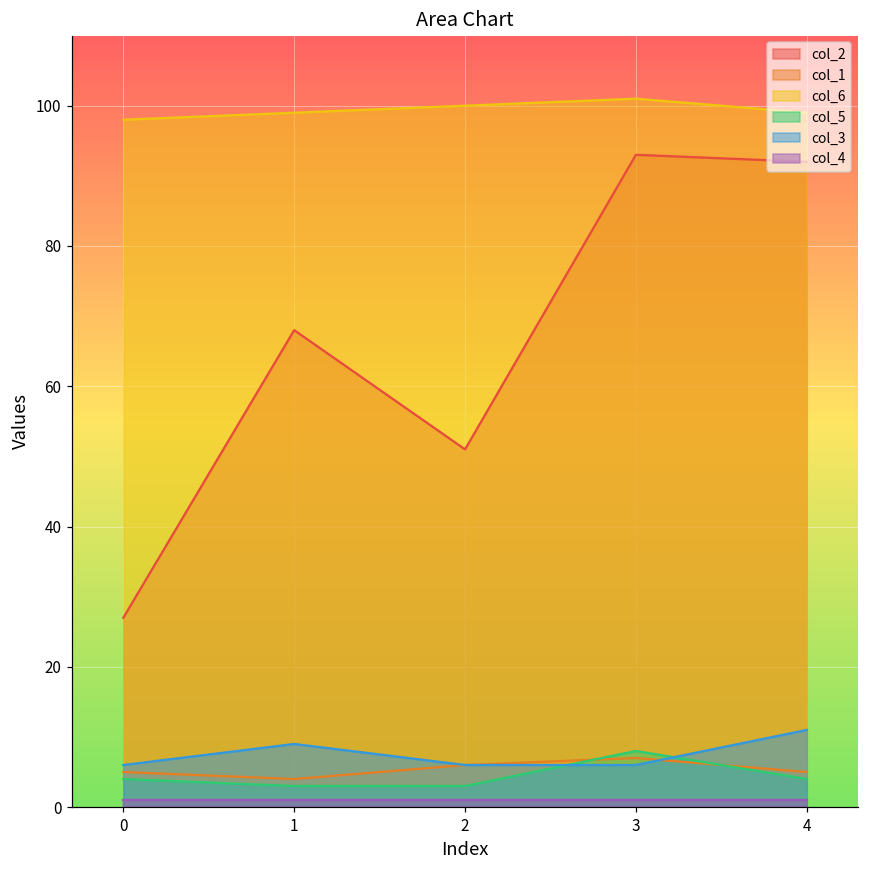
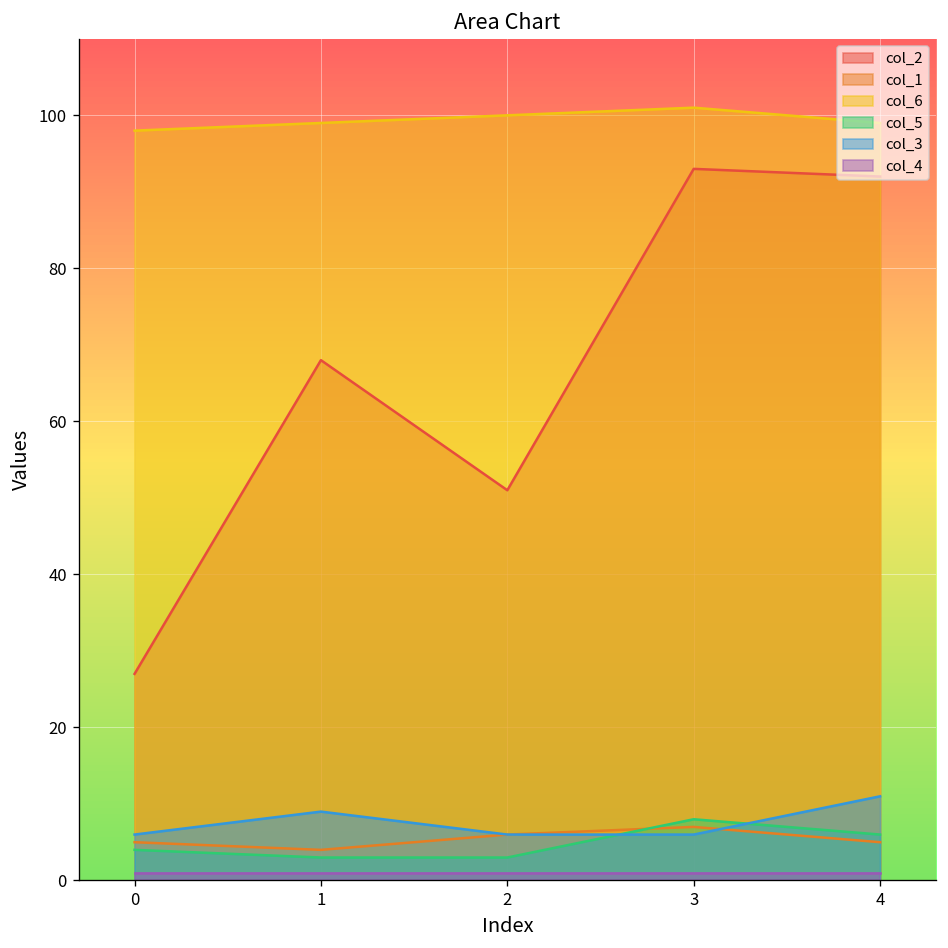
col_5, 4: 4 -> 6
